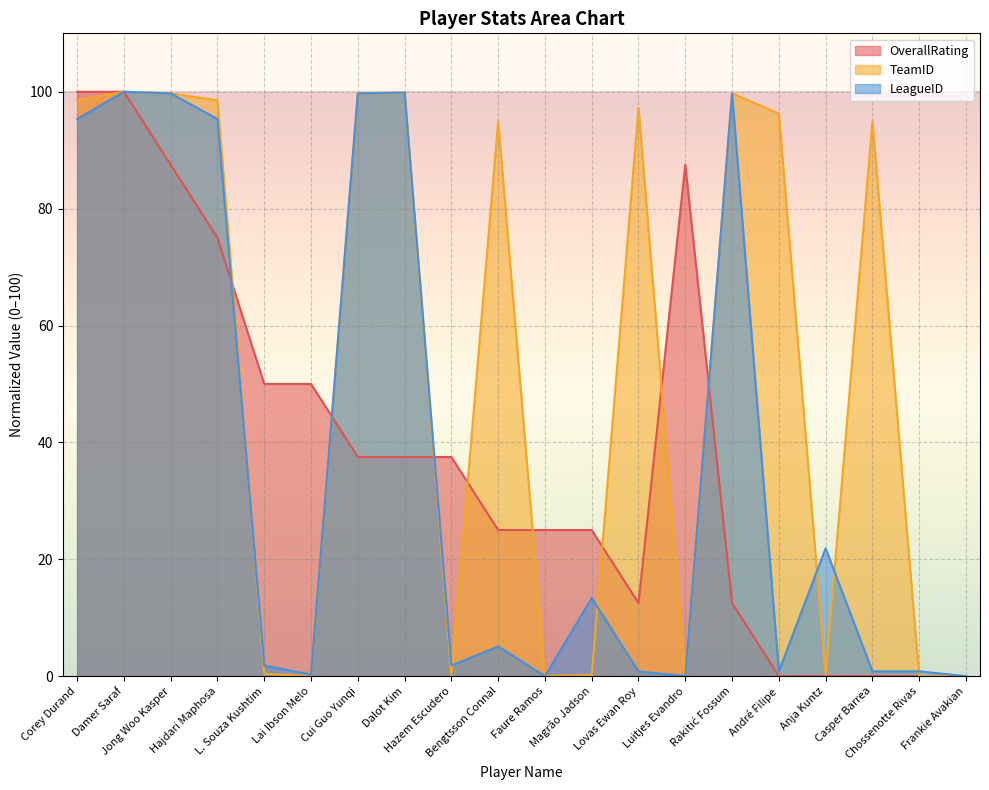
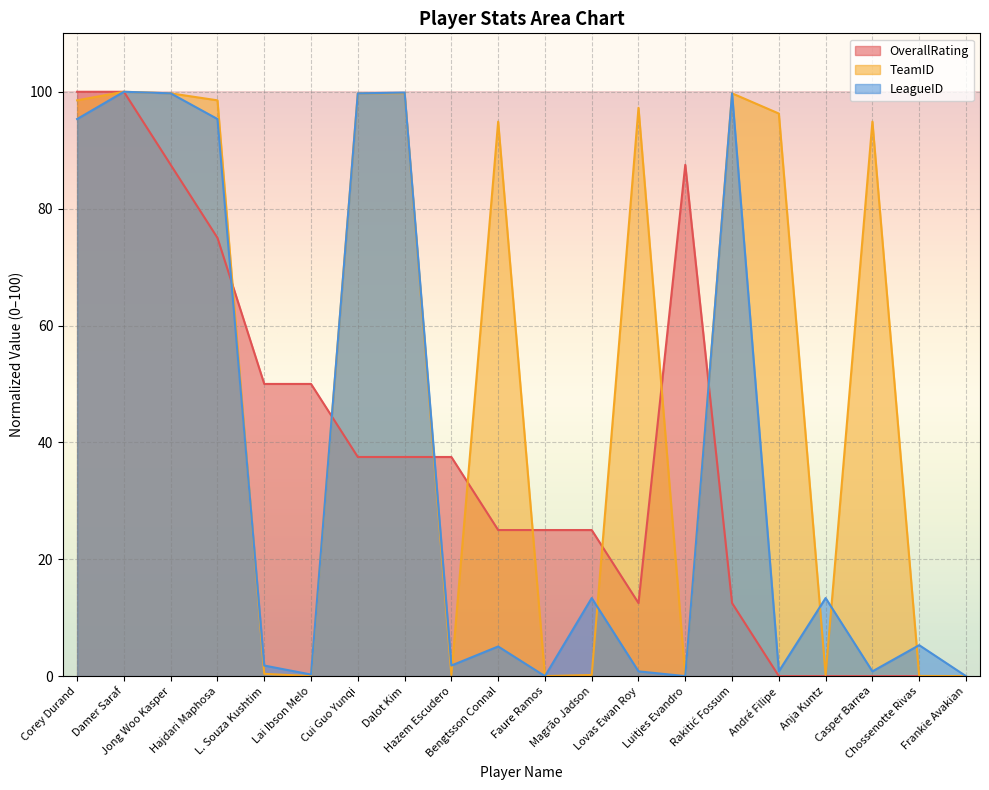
LeagueID, Anja Kuntz: 22 -> 13
LeagueID, Chossenotte Rivas: 1 -> 5
